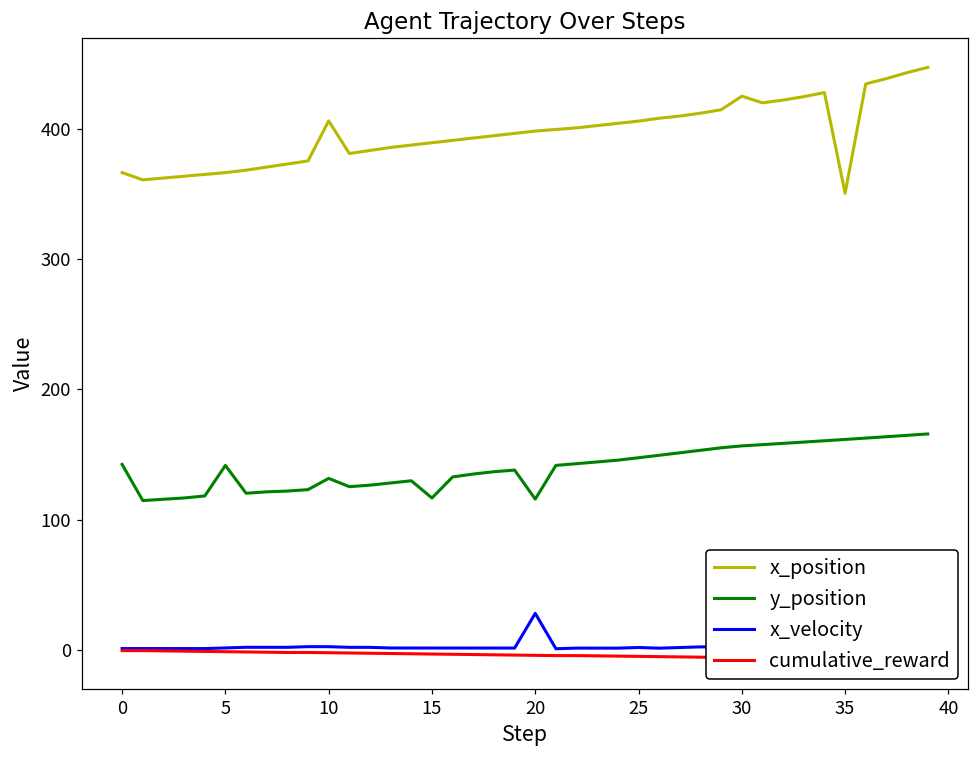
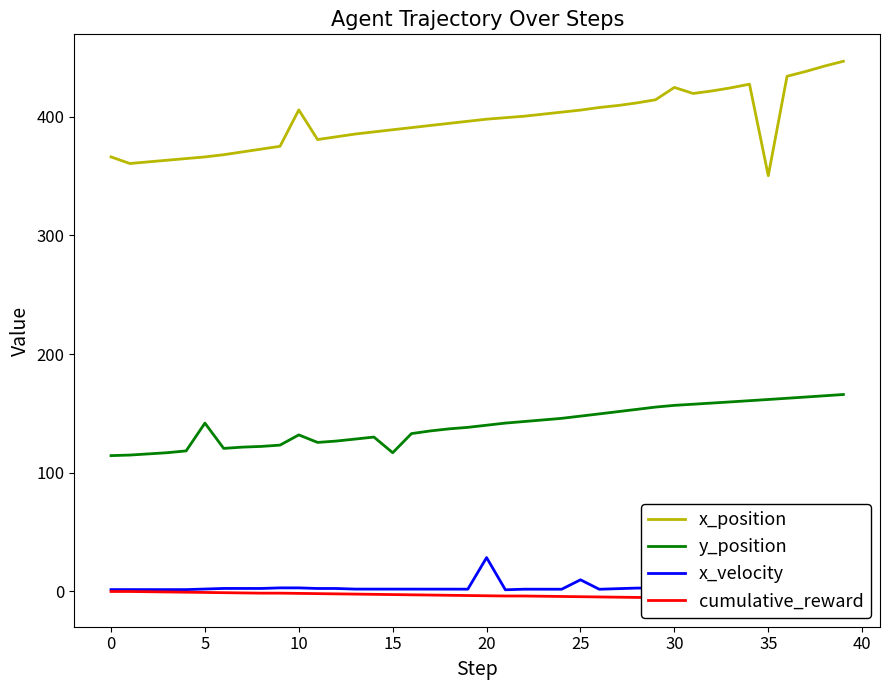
y_position, 0: 143 -> 114
y_position, 20: 116 -> 140
x_velocity, 25: 2 -> 10
